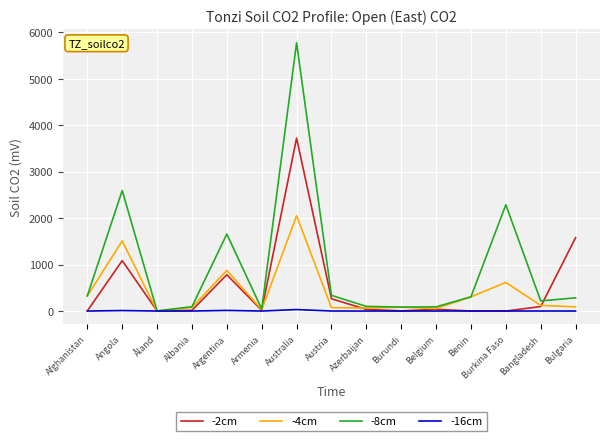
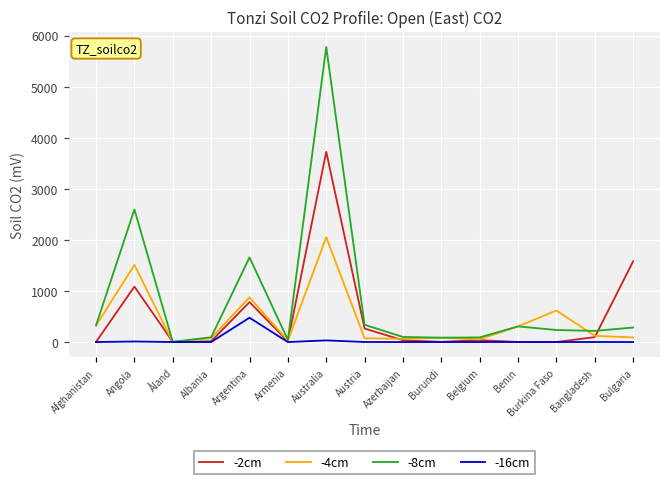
-16cm, Argentina: 0 -> 500
-8cm, Burkina Faso: 2300 -> 200
